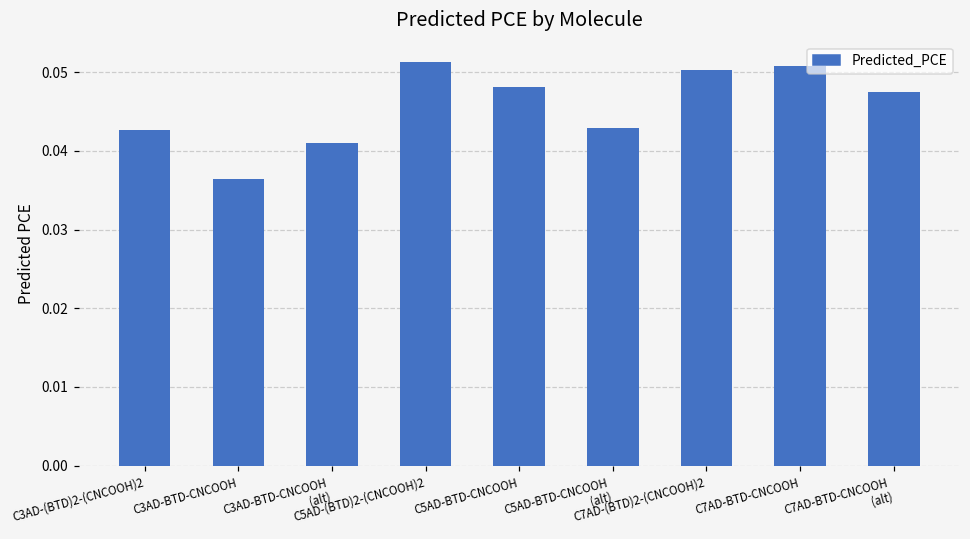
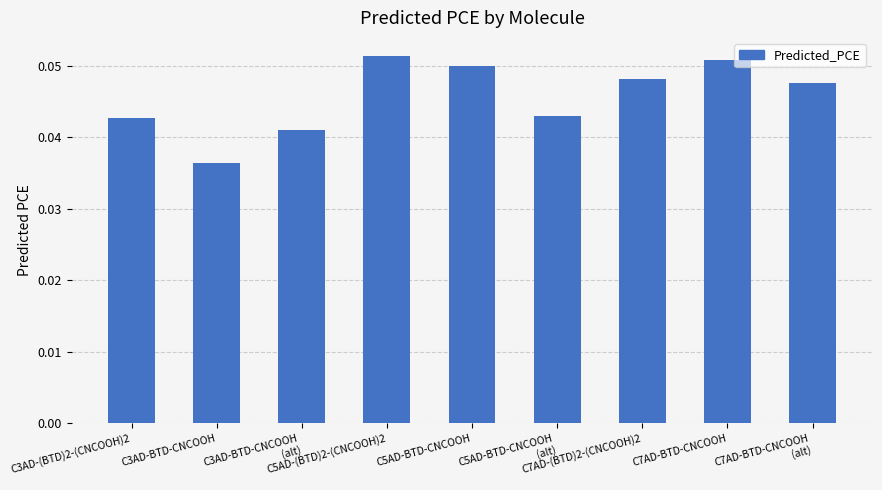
C5AD-BTD-CNCOOH: 0.048 -> 0.050
C7AD-(BTD)2-(CNCOOH)2: 0.050 -> 0.048
